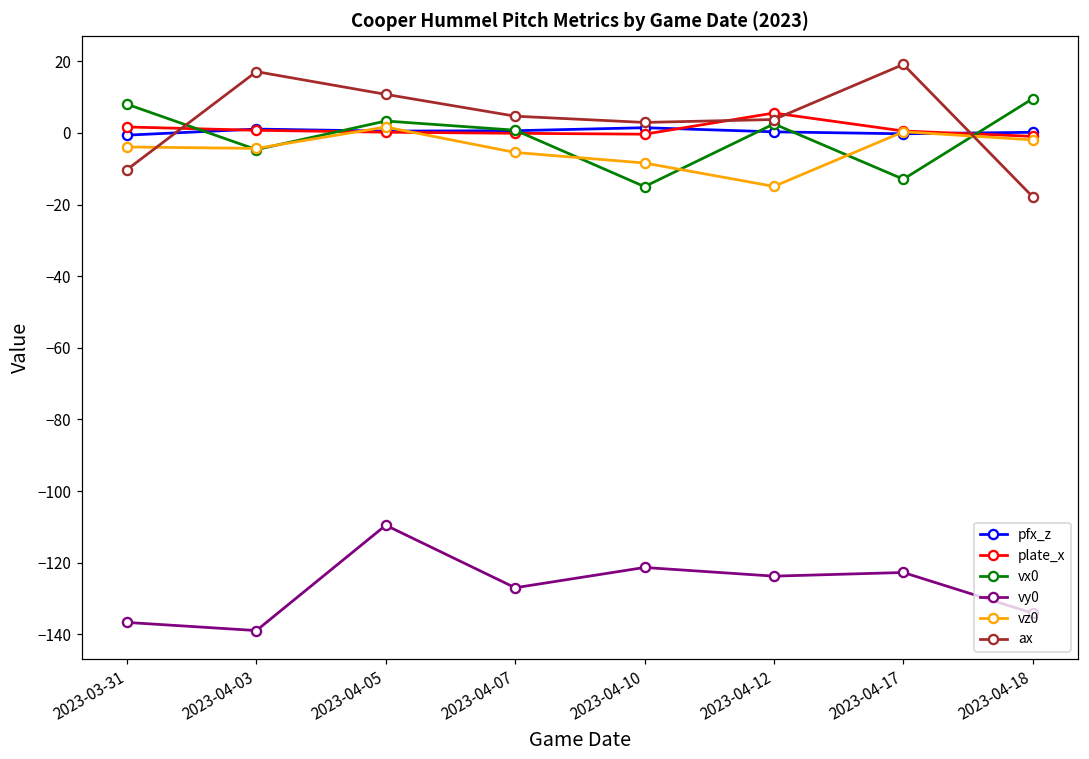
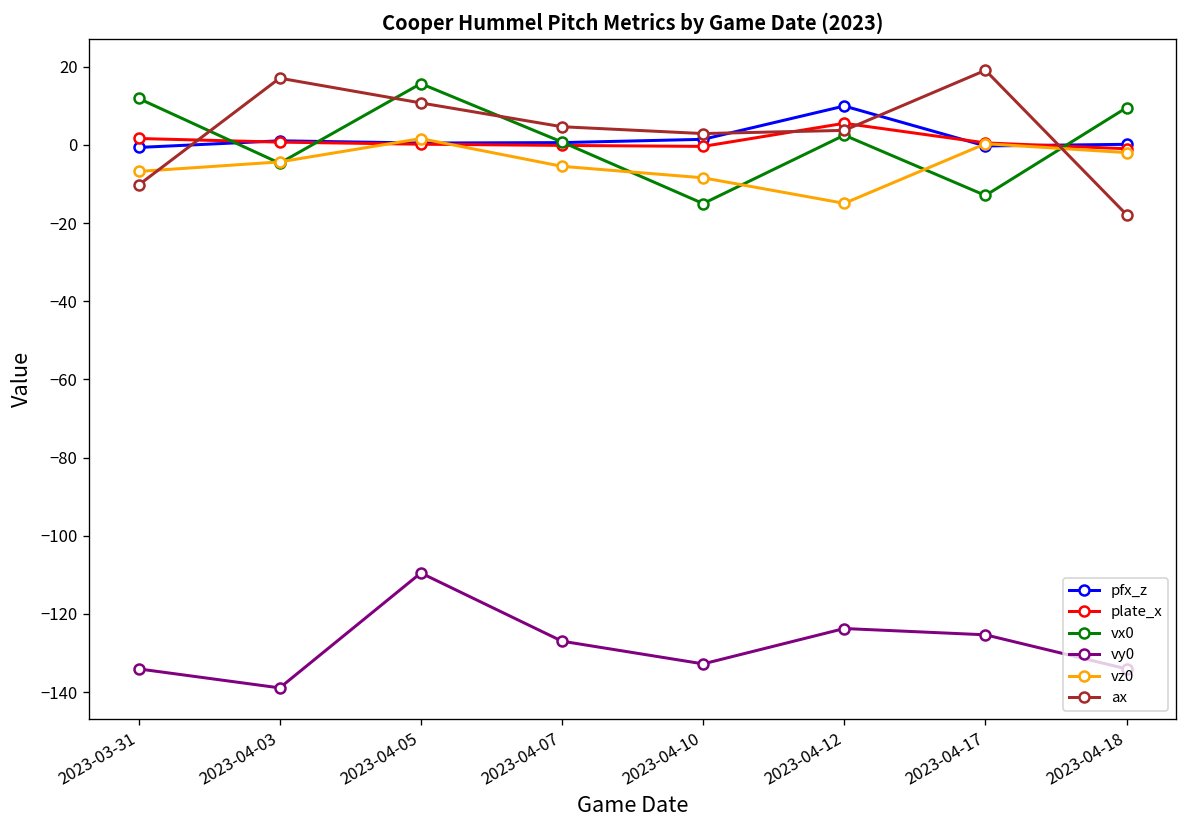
vx0, 2023-03-31: 8 -> 12
vy0, 2023-03-31: -137 -> -134
vz0, 2023-03-31: -4 -> -7
vx0, 2023-04-05: 3 -> 16
vy0, 2023-04-10: -121 -> -133
pfx_z, 2023-04-12: 0 -> 10
vy0, 2023-04-17: -123 -> -125
